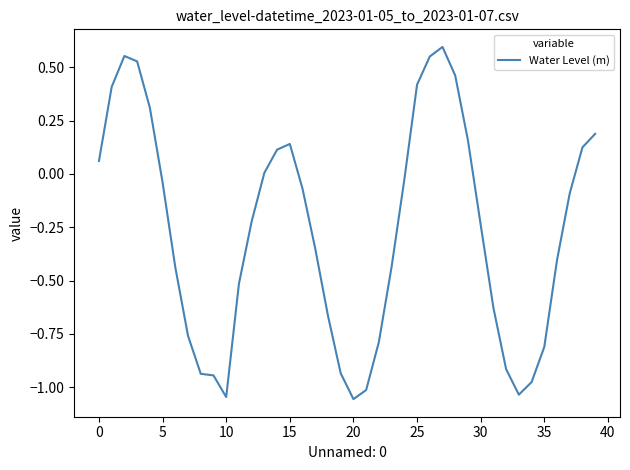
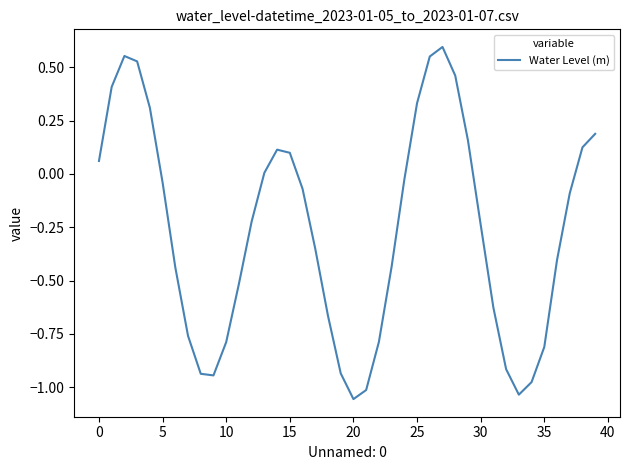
10: -1.05 -> -0.79
15: 0.14 -> 0.10
25: 0.42 -> 0.33
